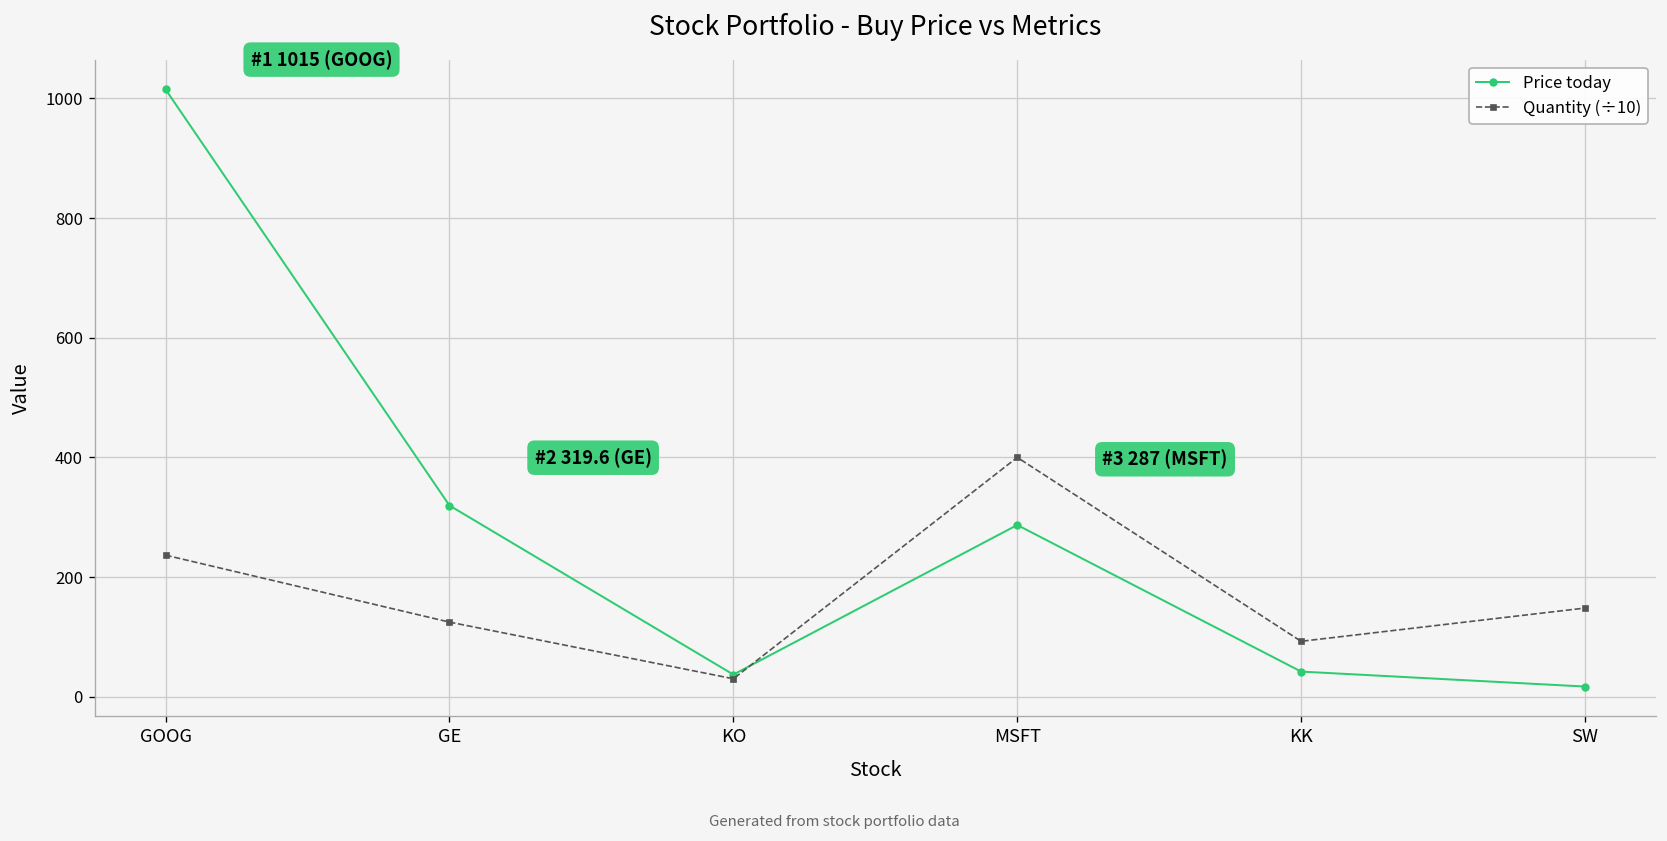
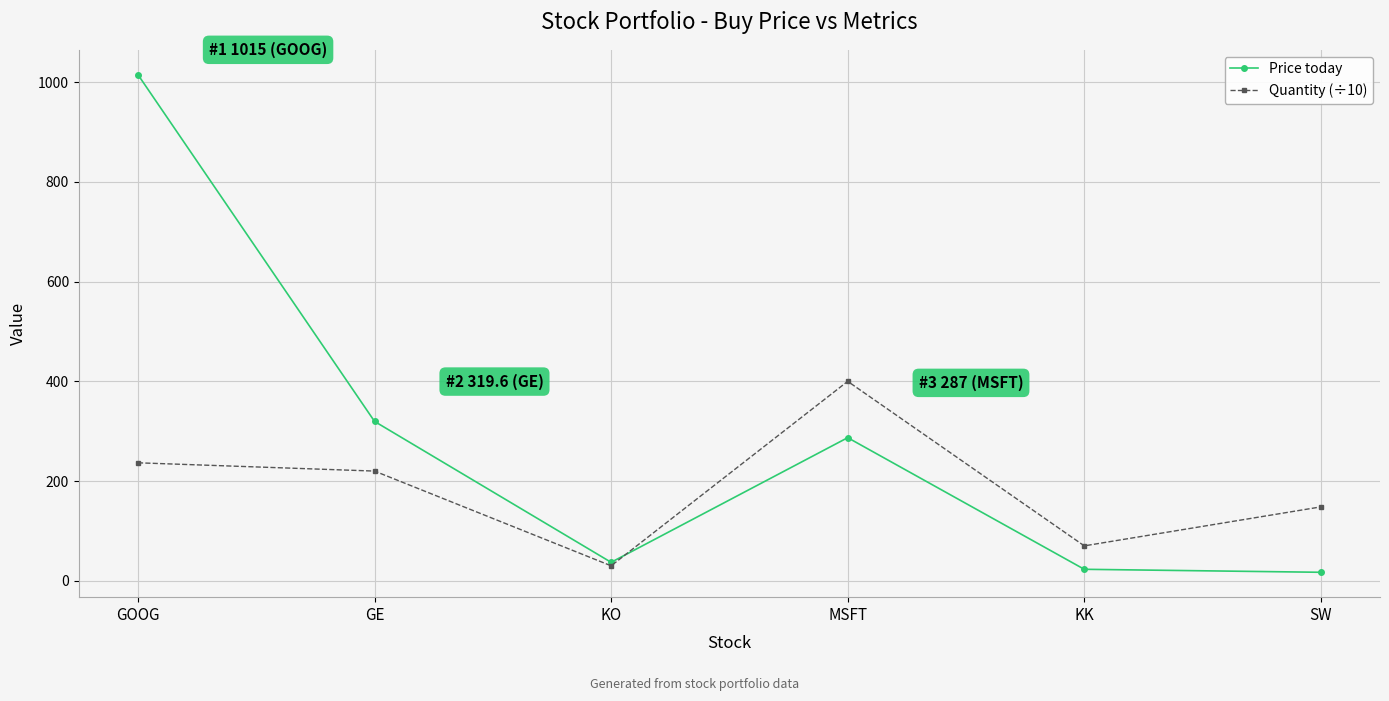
Quantity (÷10), GE: 120 -> 220
Price today, KK: 40 -> 20
Quantity (÷10), KK: 90 -> 70
